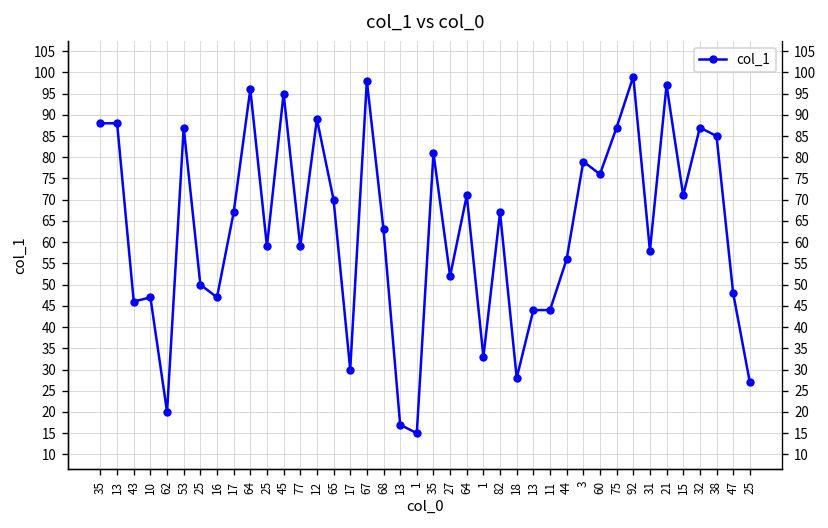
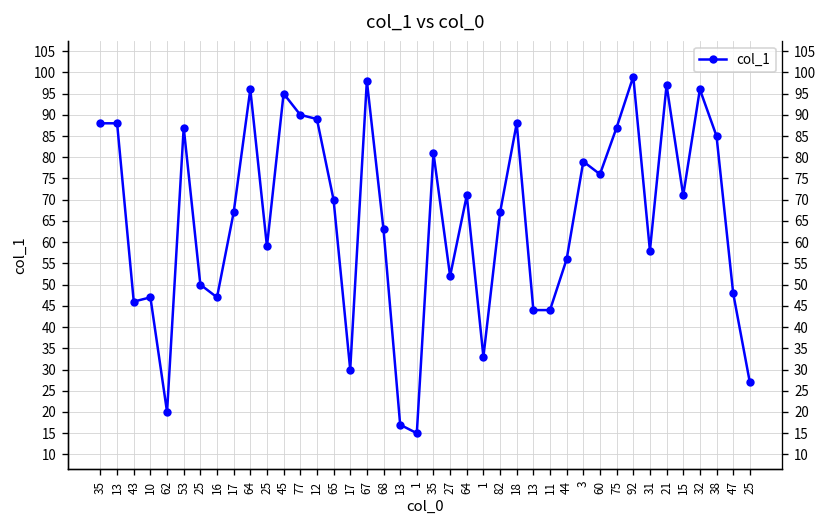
77: 59 -> 90
18: 28 -> 88
32: 87 -> 96
